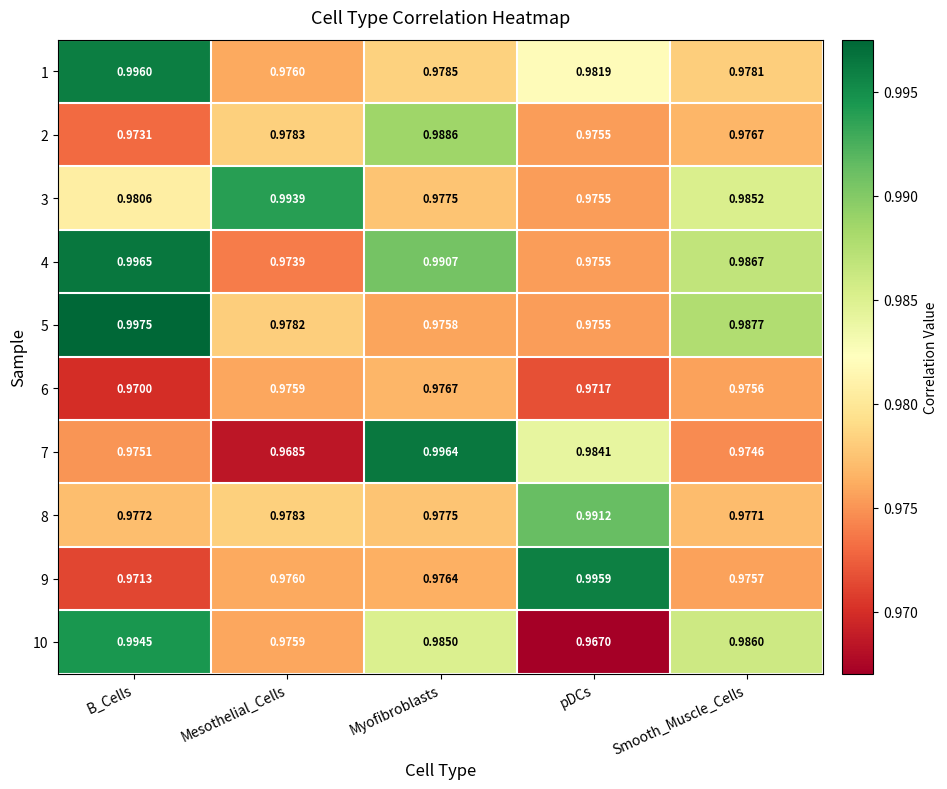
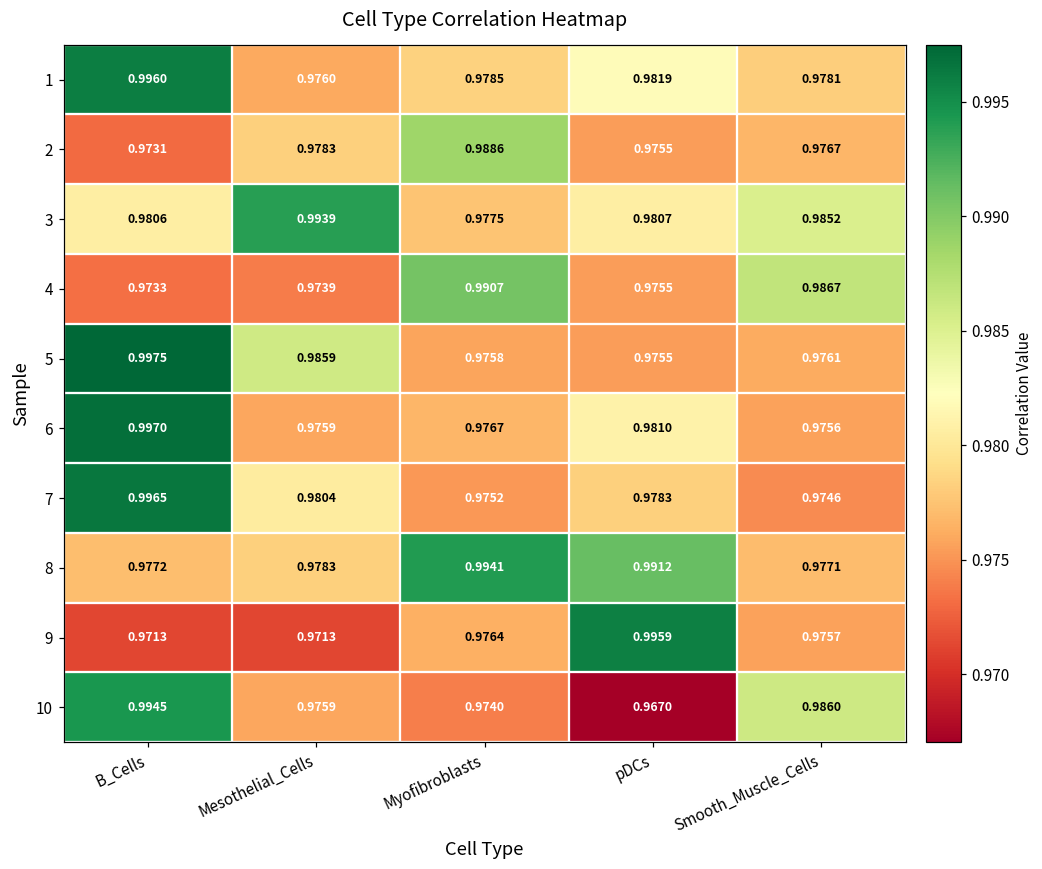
3, pDCs: 0.9755 -> 0.9807
4, B_Cells: 0.9965 -> 0.9733
5, Mesothelial_Cells: 0.9782 -> 0.9859
5, Smooth_Muscle_Cells: 0.9877 -> 0.9761
6, B_Cells: 0.9700 -> 0.9970
6, pDCs: 0.9717 -> 0.9810
7, B_Cells: 0.9751 -> 0.9965
7, Mesothelial_Cells: 0.9685 -> 0.9804
7, Myofibroblasts: 0.9964 -> 0.9752
7, pDCs: 0.9841 -> 0.9783
8, Myofibroblasts: 0.9775 -> 0.9941
9, Mesothelial_Cells: 0.9760 -> 0.9713
10, Myofibroblasts: 0.9850 -> 0.9740
